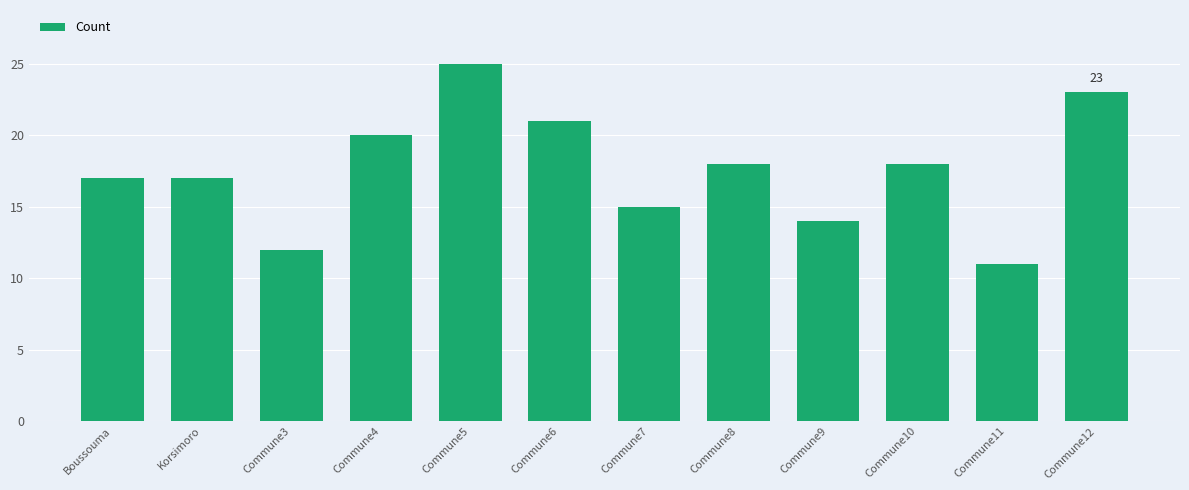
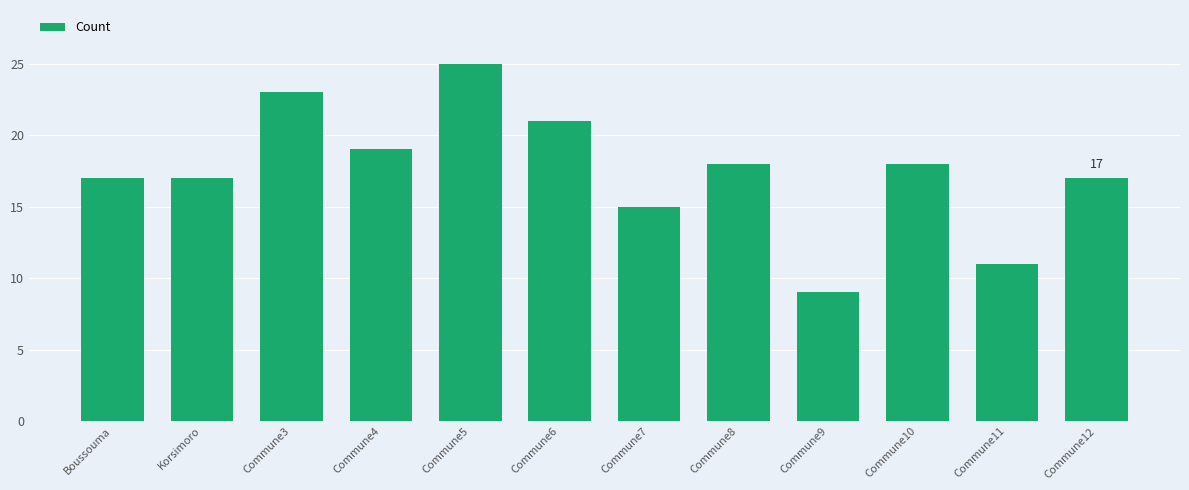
Commune3: 12 -> 23
Commune4: 20 -> 19
Commune9: 14 -> 9
Commune12: 23 -> 17
